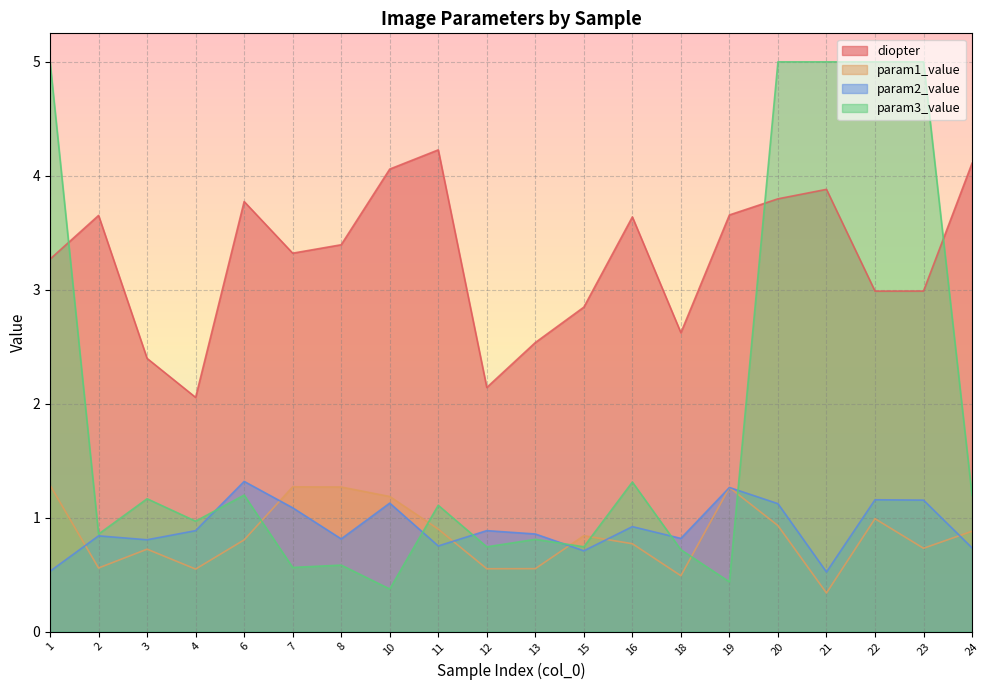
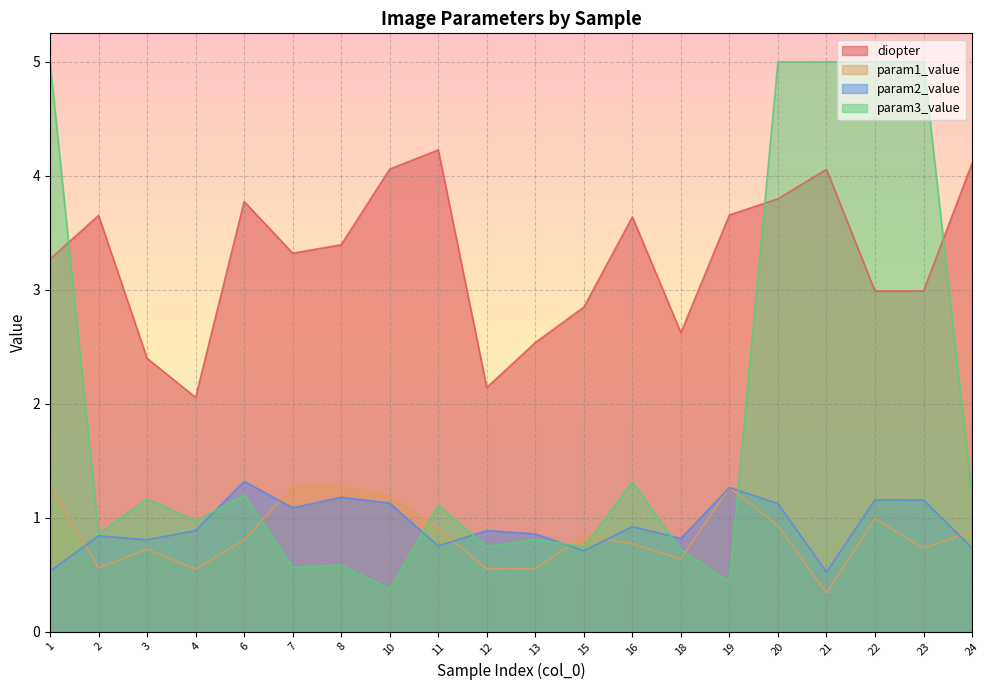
param2_value, 8: 0.81 -> 1.18
param1_value, 18: 0.49 -> 0.64
diopter, 21: 3.88 -> 4.06
